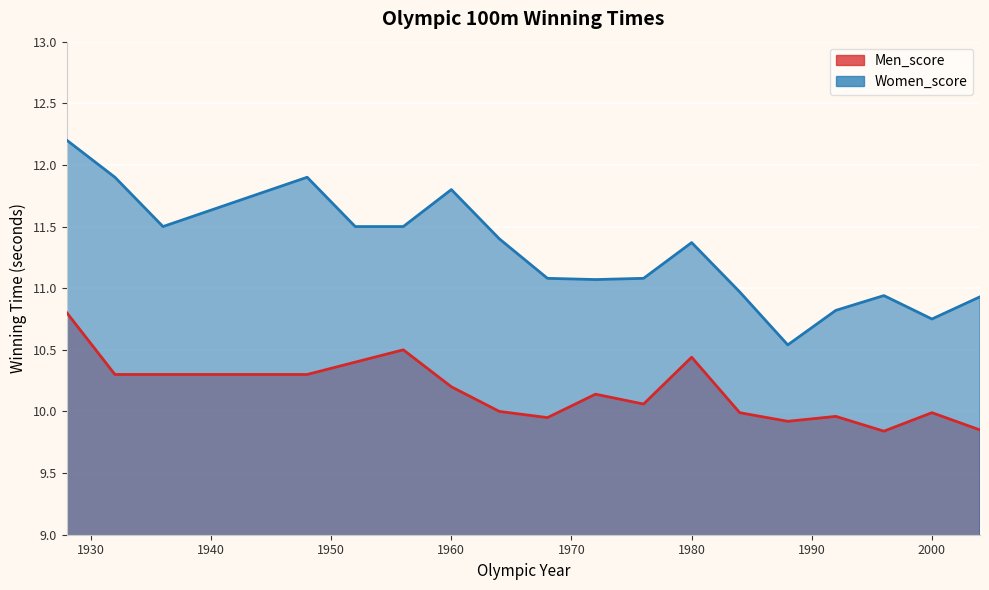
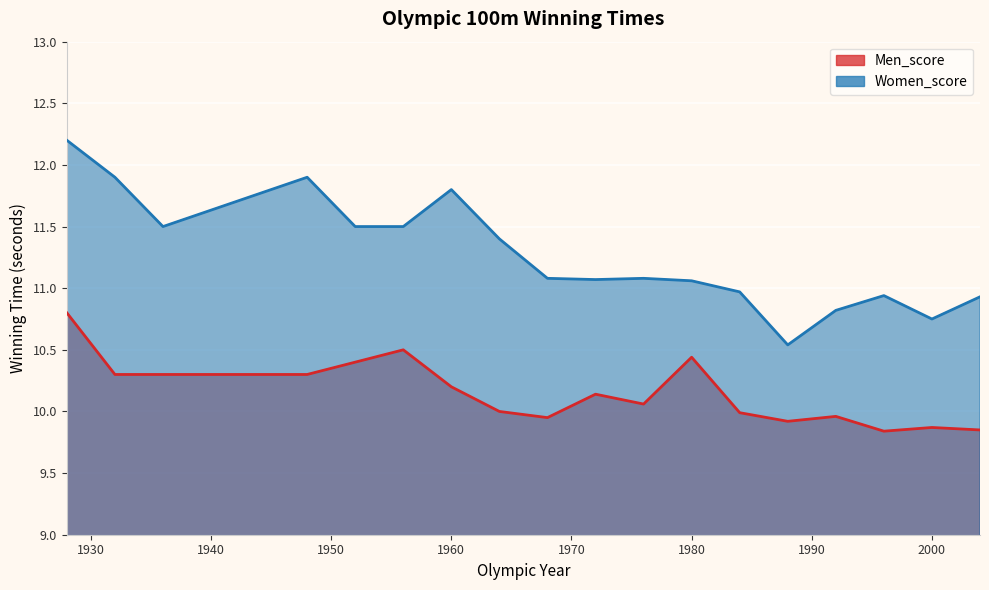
Women_score, 1980: 11.37 -> 11.06
Men_score, 2000: 9.99 -> 9.87
